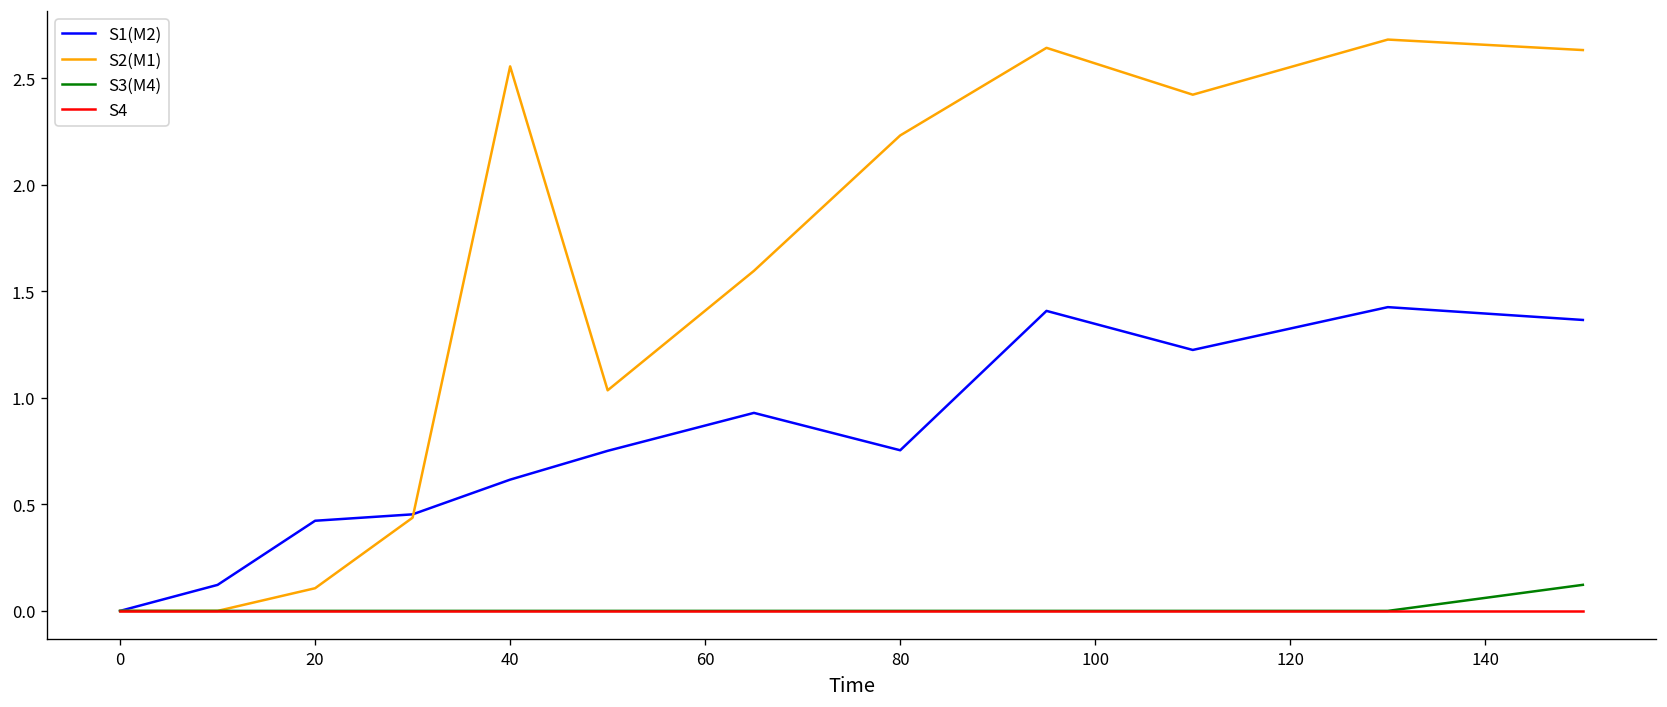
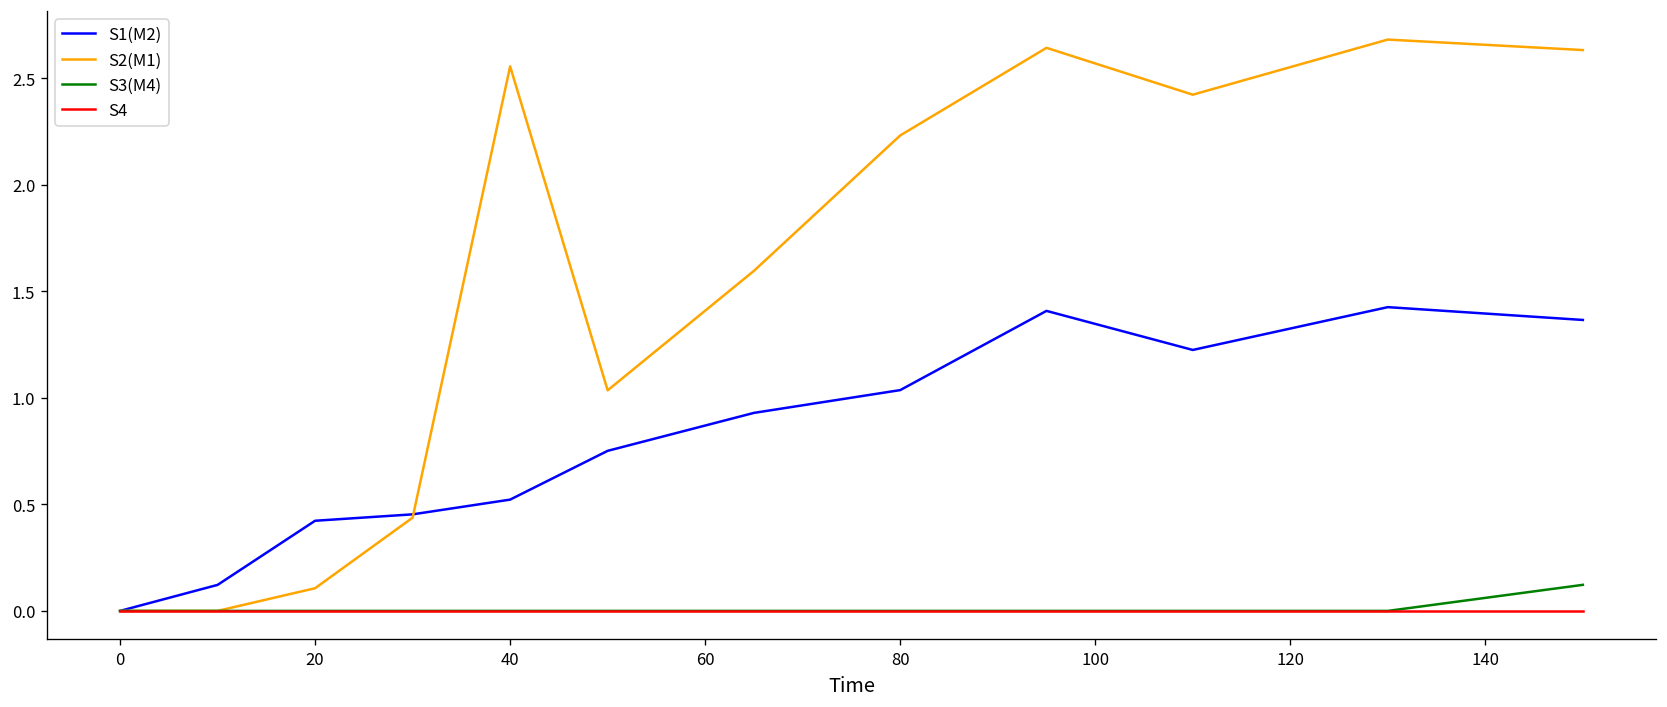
S1(M2), 40: 0.62 -> 0.52
S1(M2), 80: 0.75 -> 1.04
